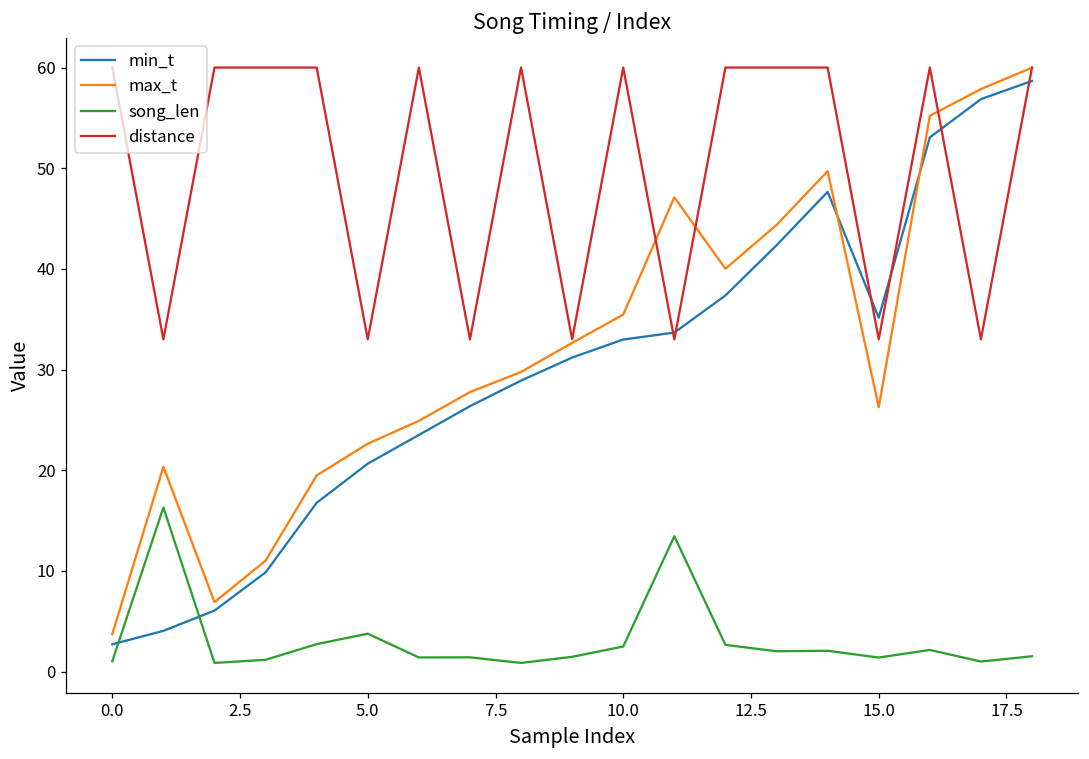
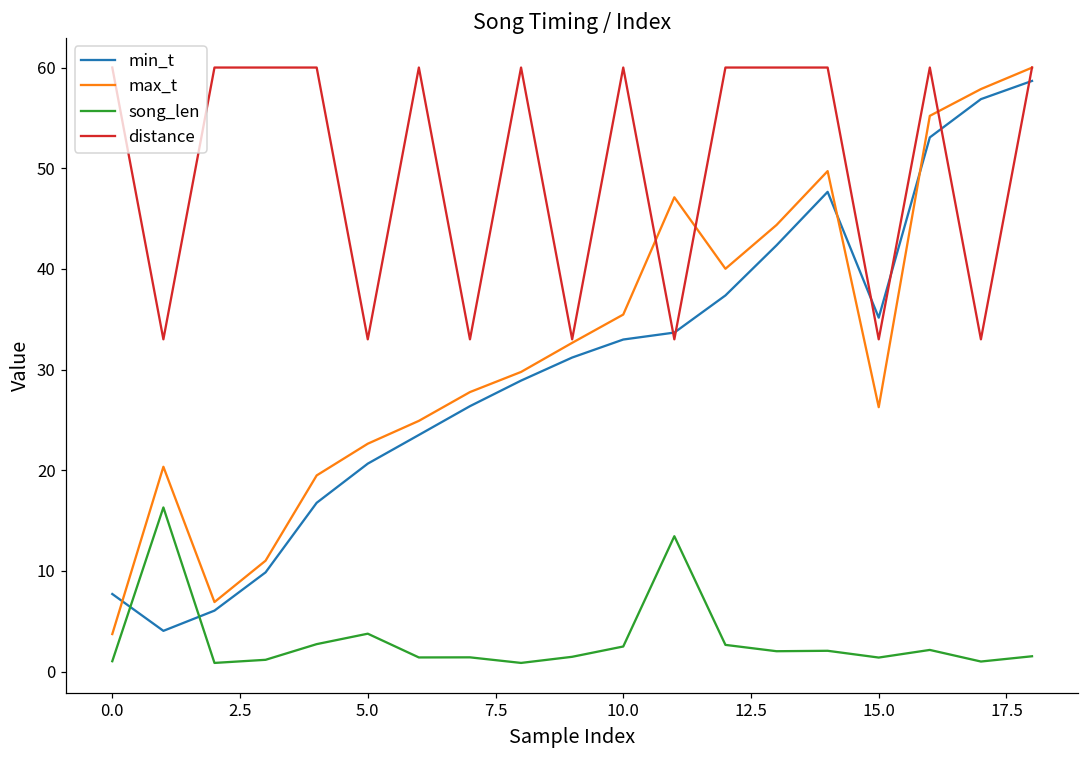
min_t, 0.0: 3 -> 8
